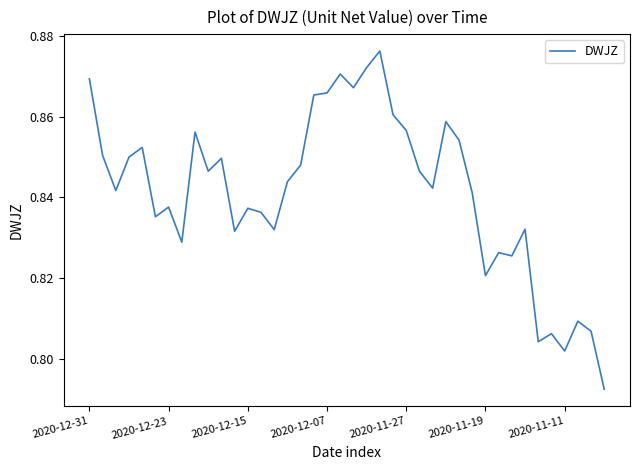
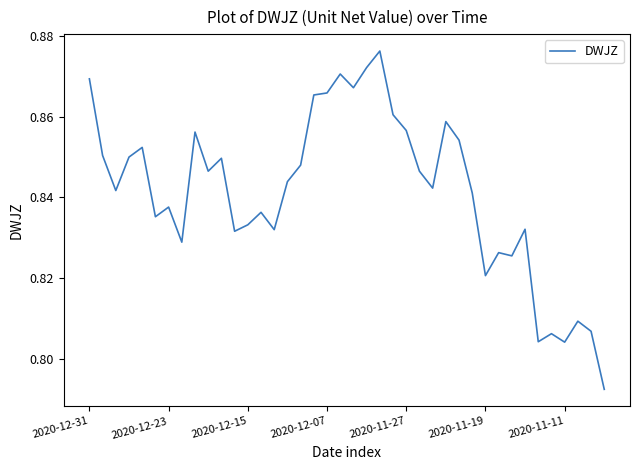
2020-12-15: 0.837 -> 0.833
2020-11-11: 0.802 -> 0.804
